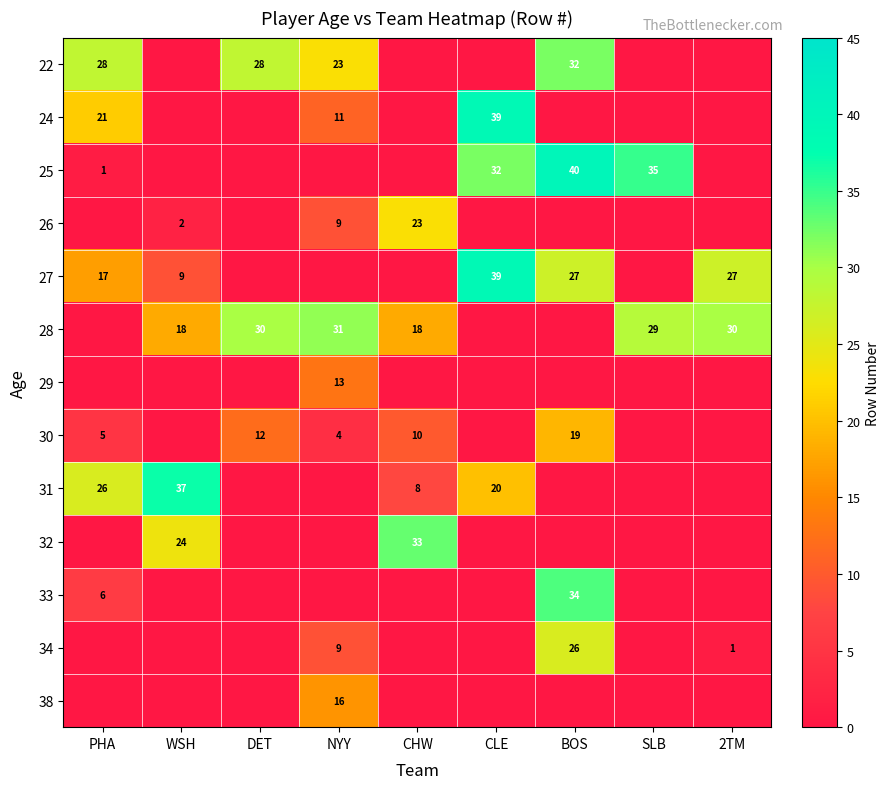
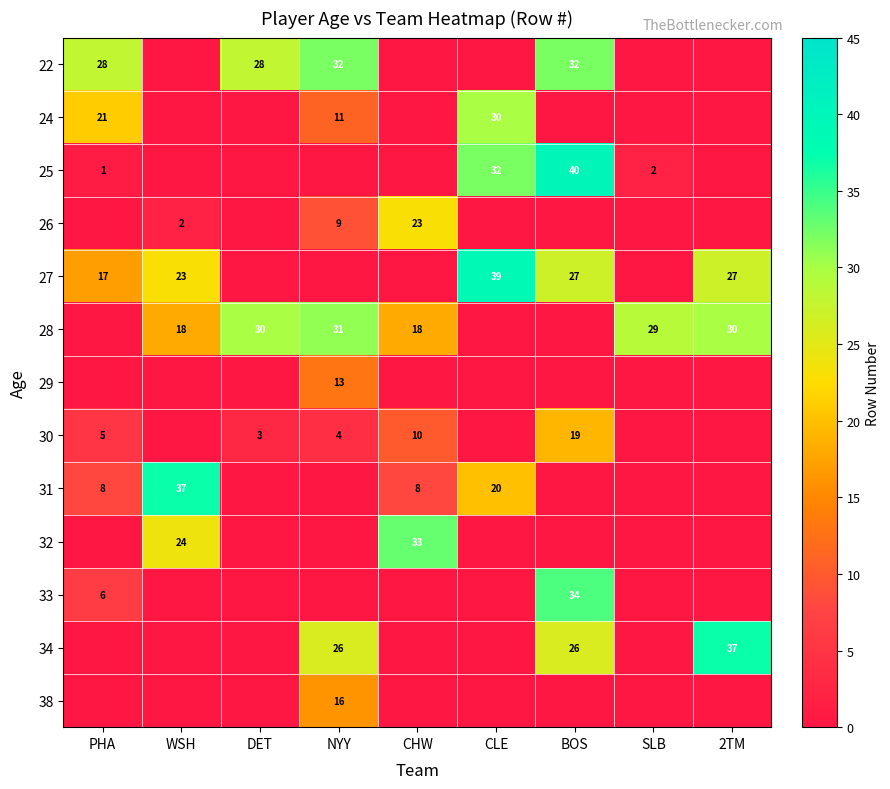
22, NYY: 23 -> 32
24, CLE: 39 -> 30
25, SLB: 35 -> 2
27, WSH: 9 -> 23
30, DET: 12 -> 3
31, PHA: 26 -> 8
34, NYY: 9 -> 26
34, 2TM: 1 -> 37
